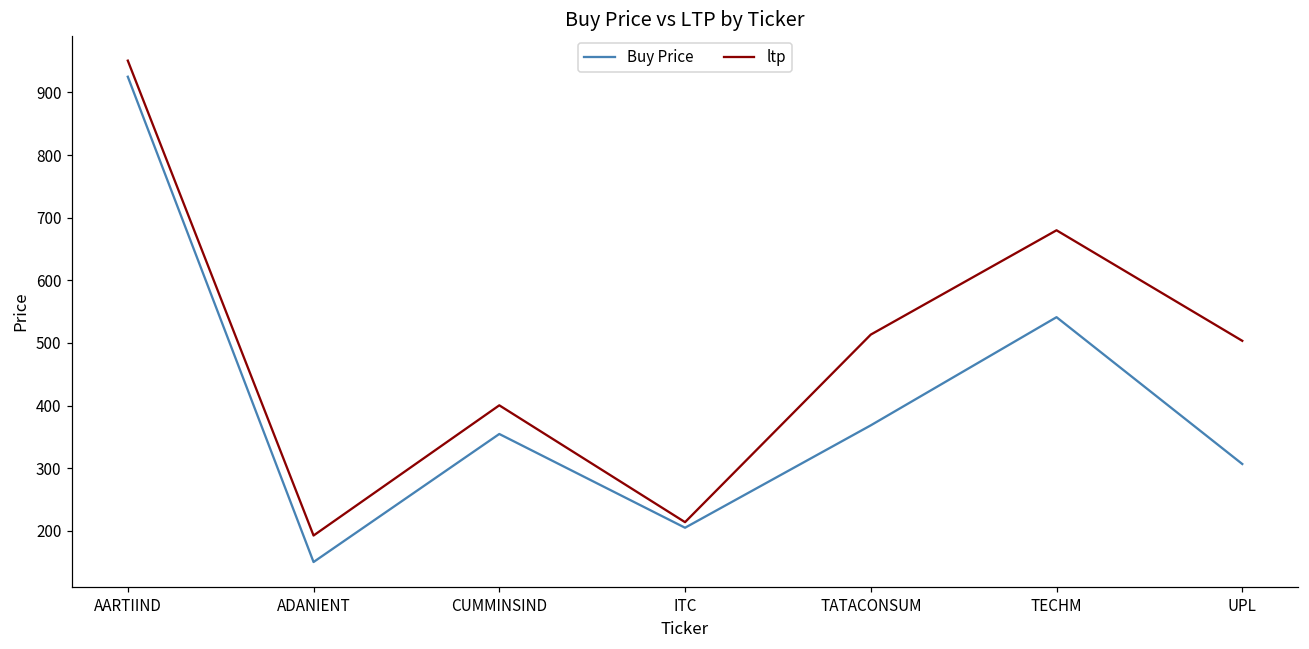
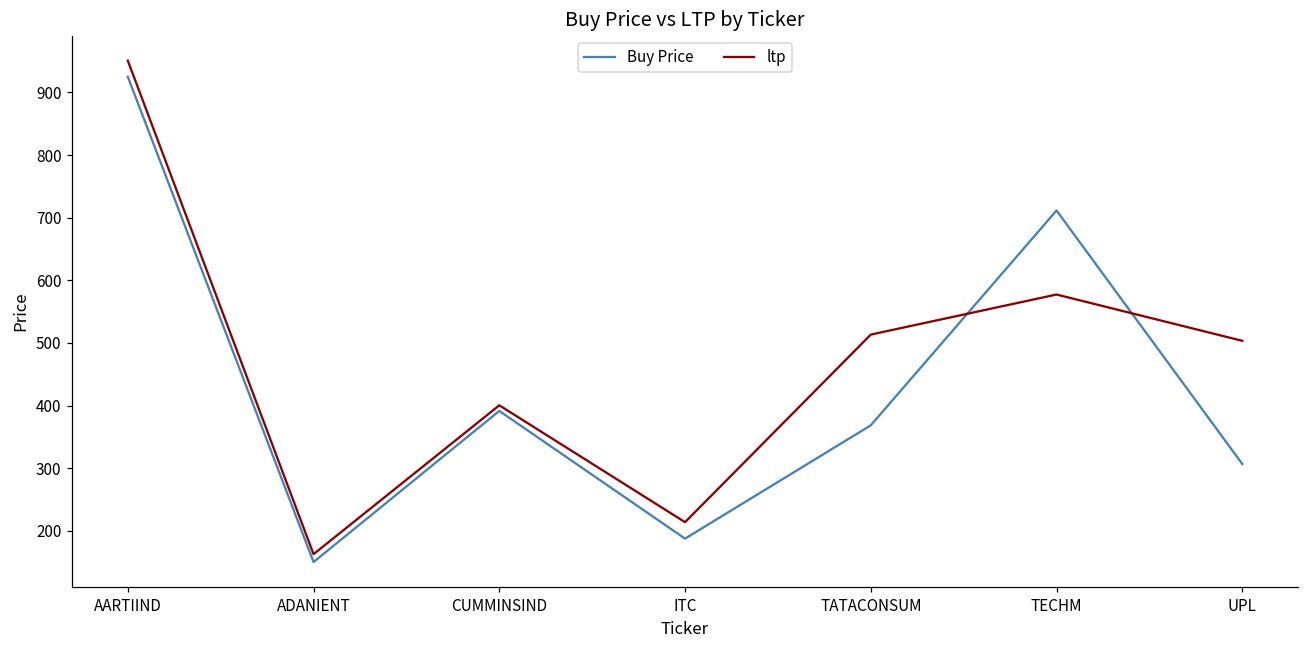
ltp, ADANIENT: 190 -> 160
Buy Price, CUMMINSIND: 350 -> 390
Buy Price, ITC: 200 -> 190
Buy Price, TECHM: 540 -> 710
ltp, TECHM: 680 -> 580
